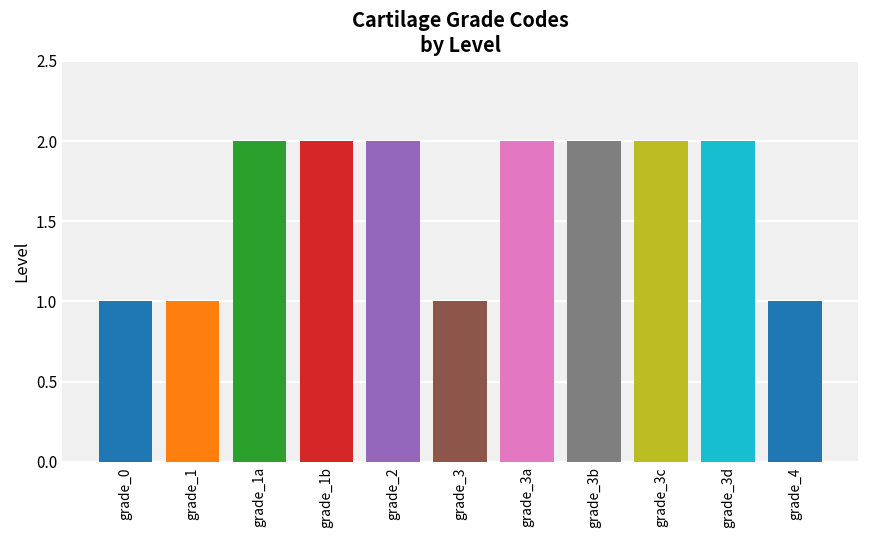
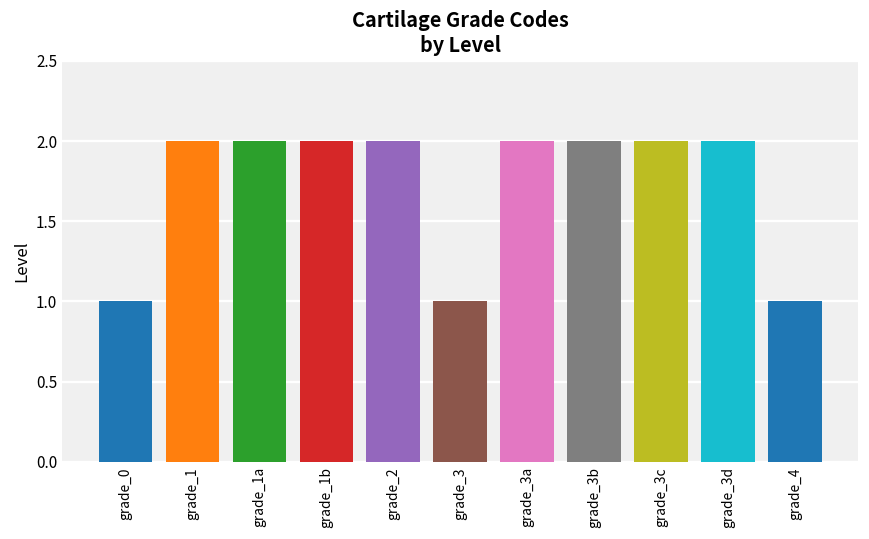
grade_1: 1 -> 2
